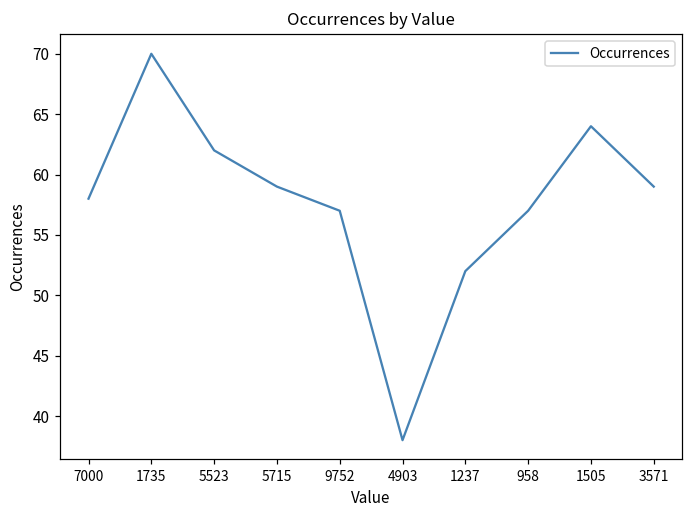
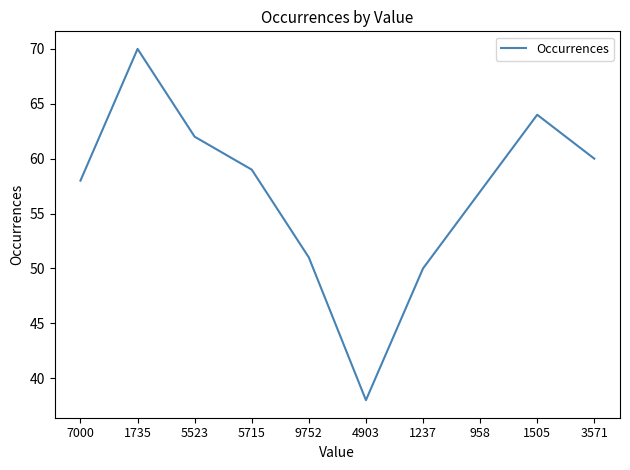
9752: 57 -> 51
1237: 52 -> 50
3571: 59 -> 60
